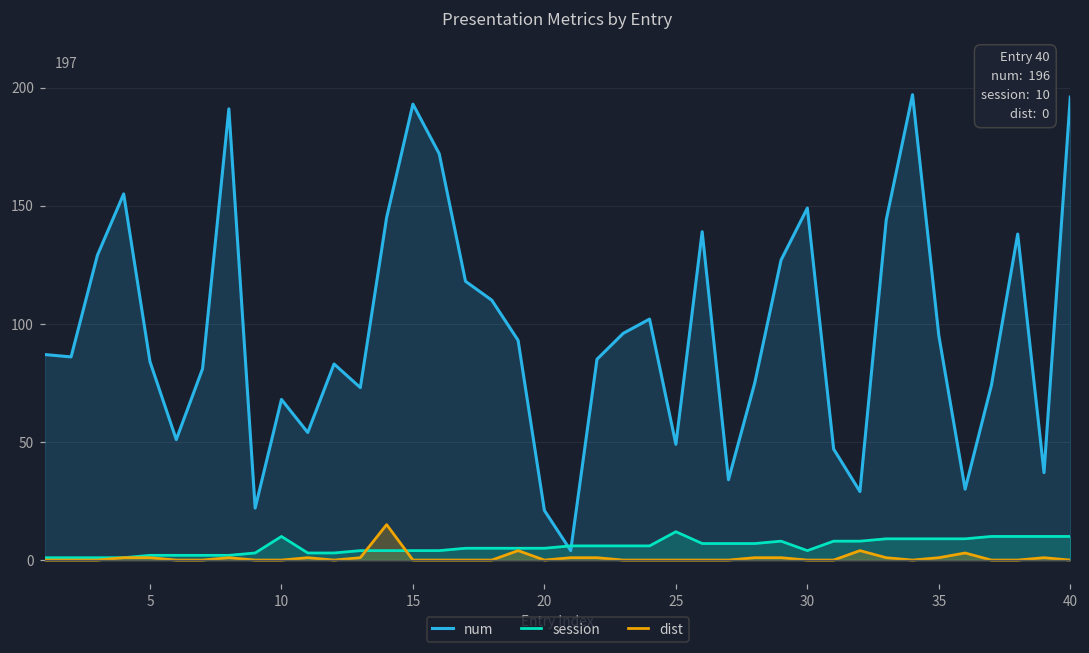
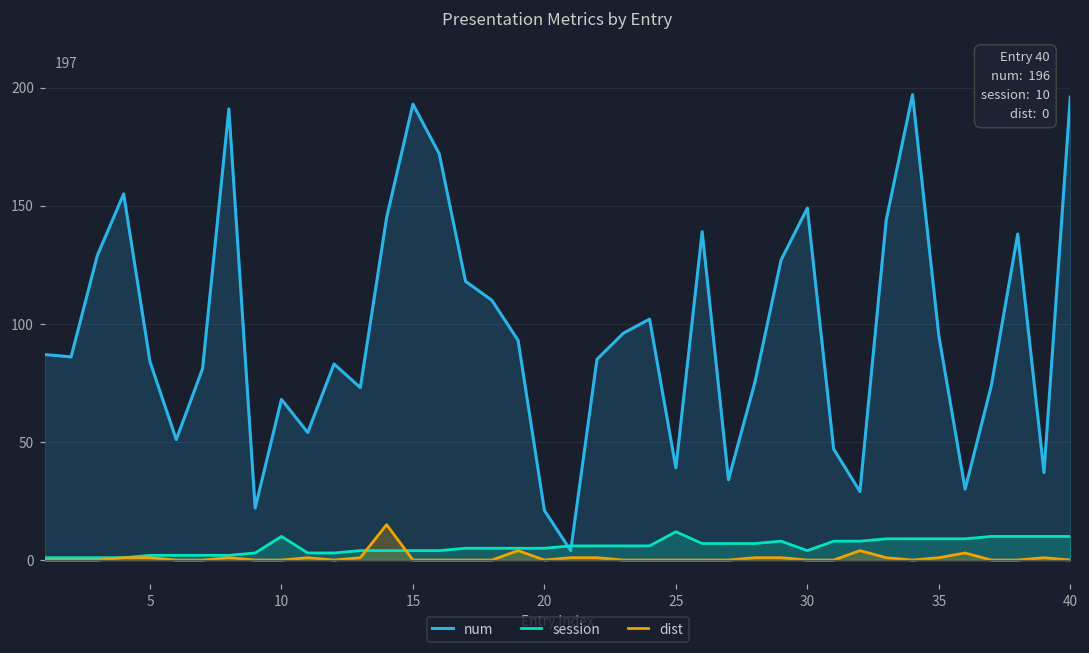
num, 25: 49 -> 39
